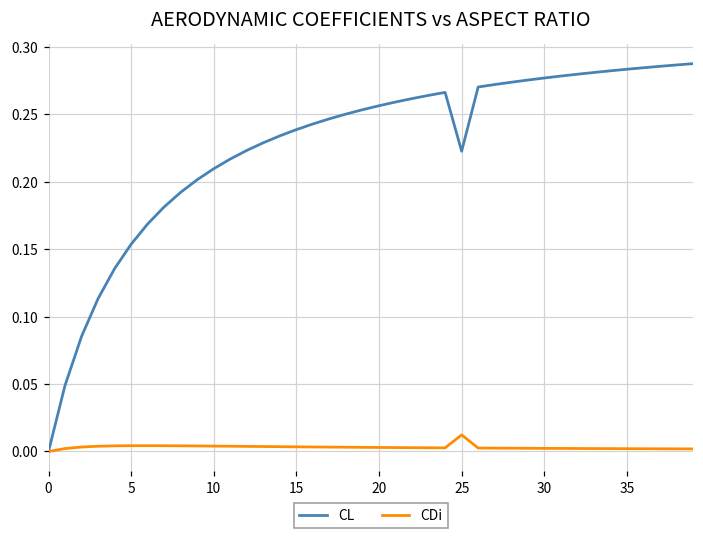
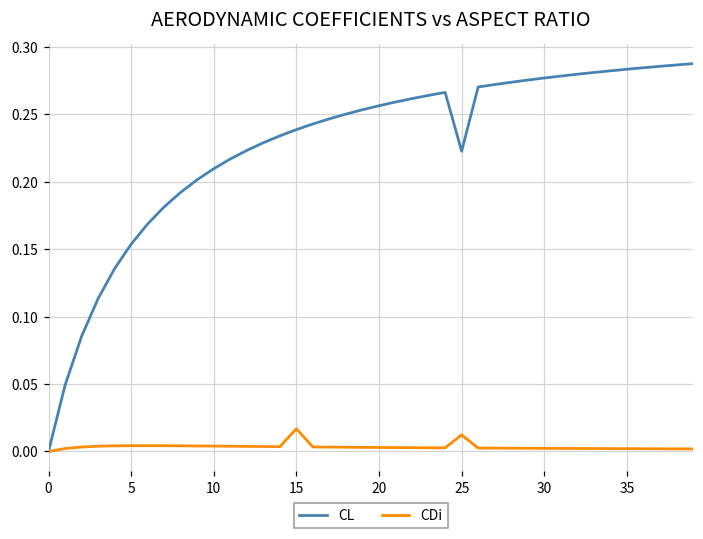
CDi, 15: 0.003 -> 0.017
